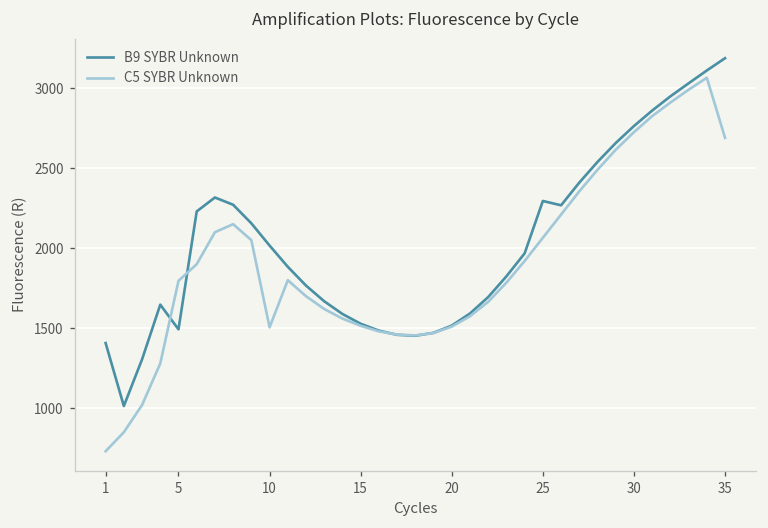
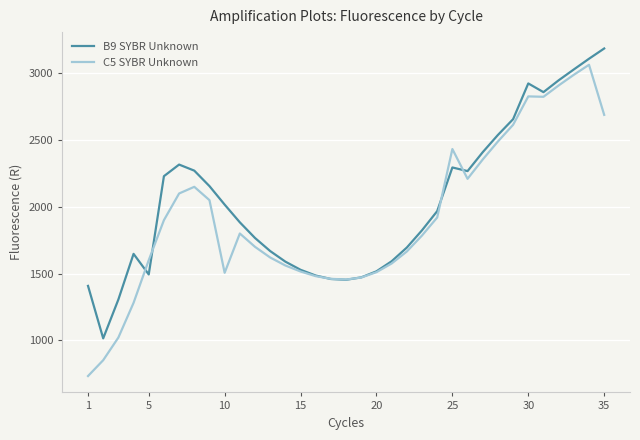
C5 SYBR Unknown, 5: 1800 -> 1600
C5 SYBR Unknown, 25: 2070 -> 2430
B9 SYBR Unknown, 30: 2760 -> 2930
C5 SYBR Unknown, 30: 2730 -> 2830
